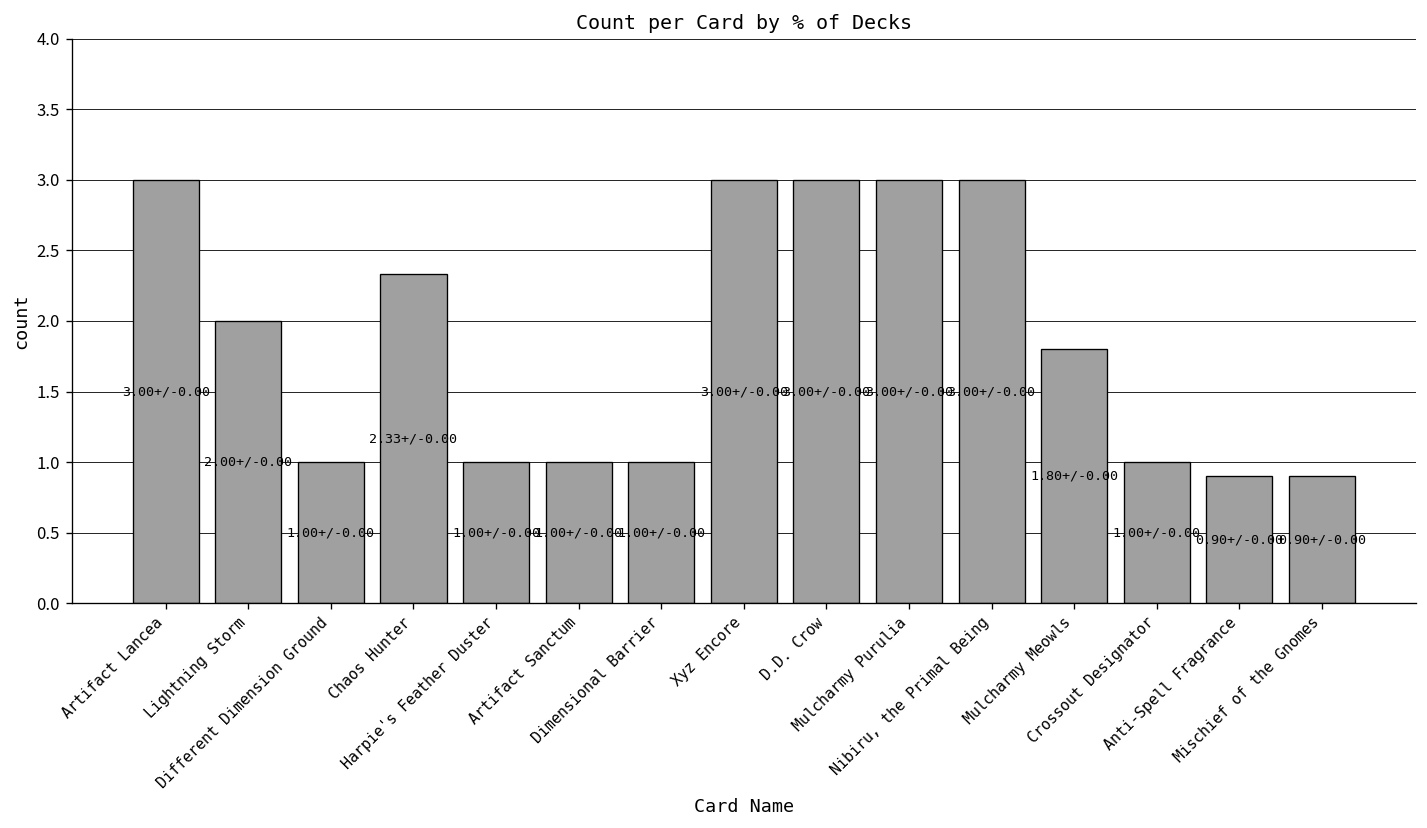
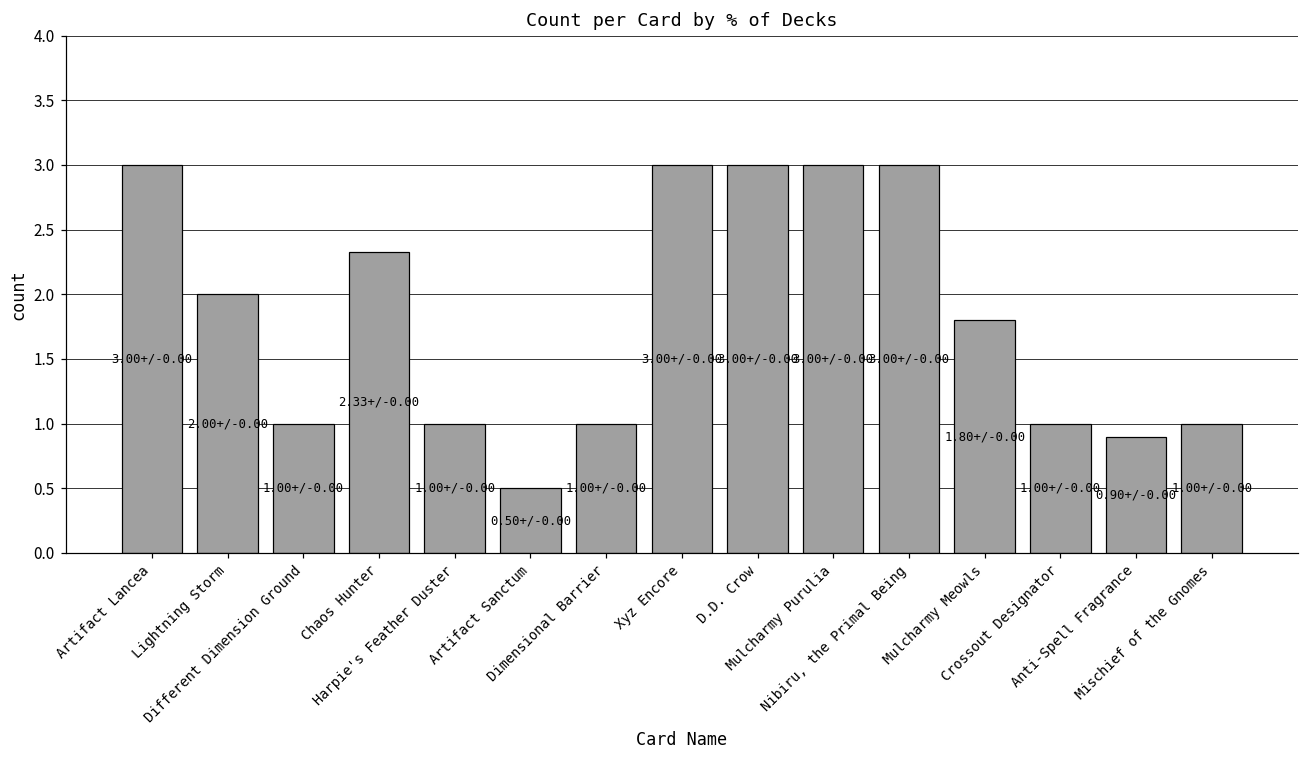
Artifact Sanctum: 1.00+/ -> 0.50+/
Mischief of the Gnomes: 0.90+/ -> 1.00+/
